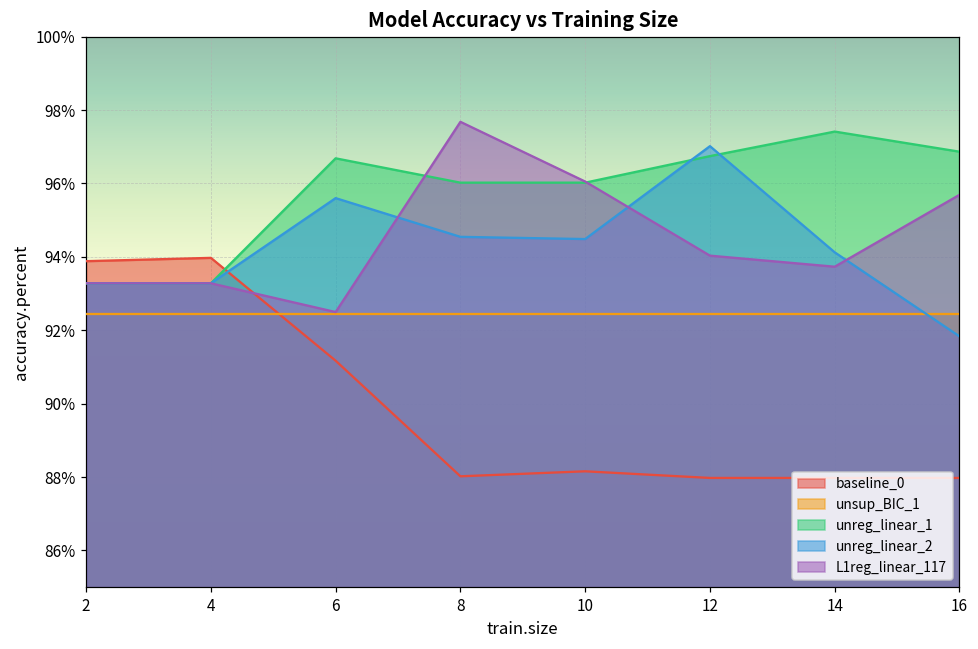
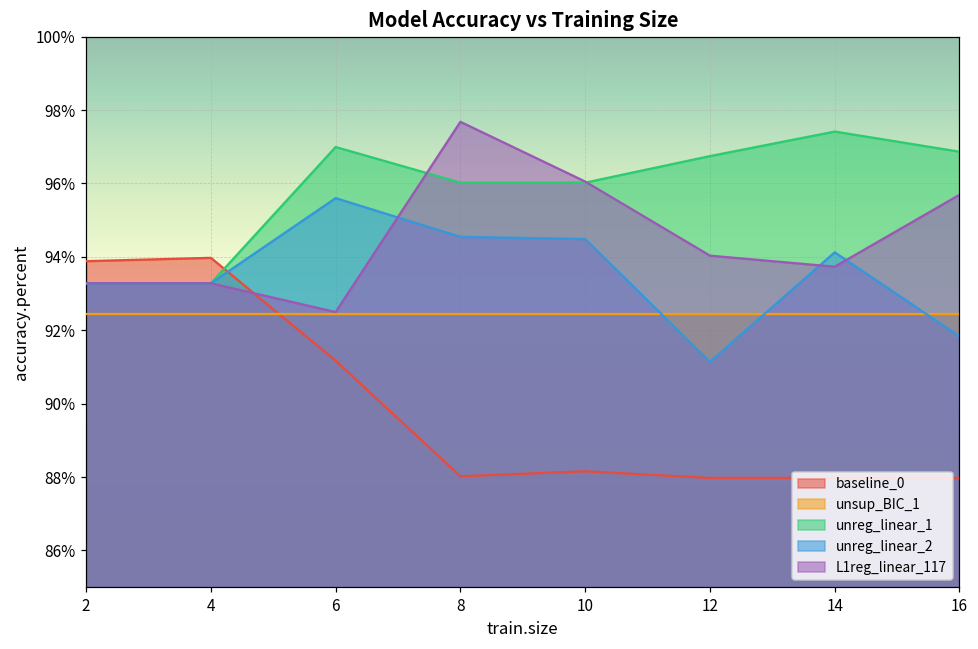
unreg_linear_1, 6: 96.7% -> 97.0%
unreg_linear_2, 12: 97.0% -> 91.1%
